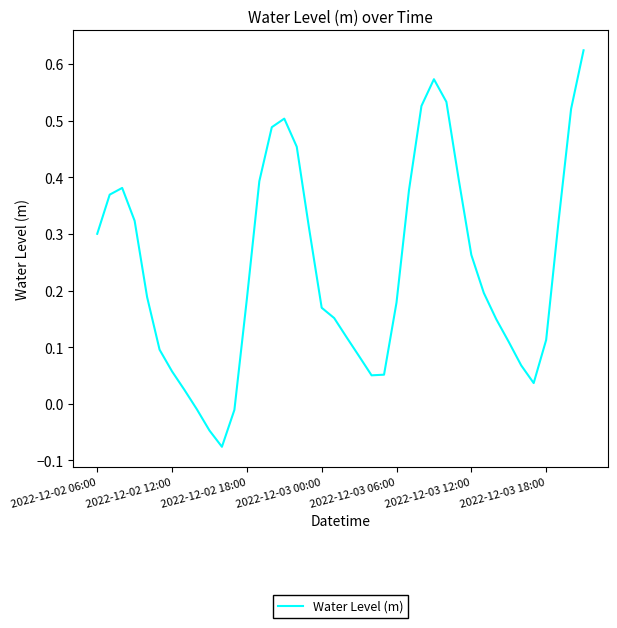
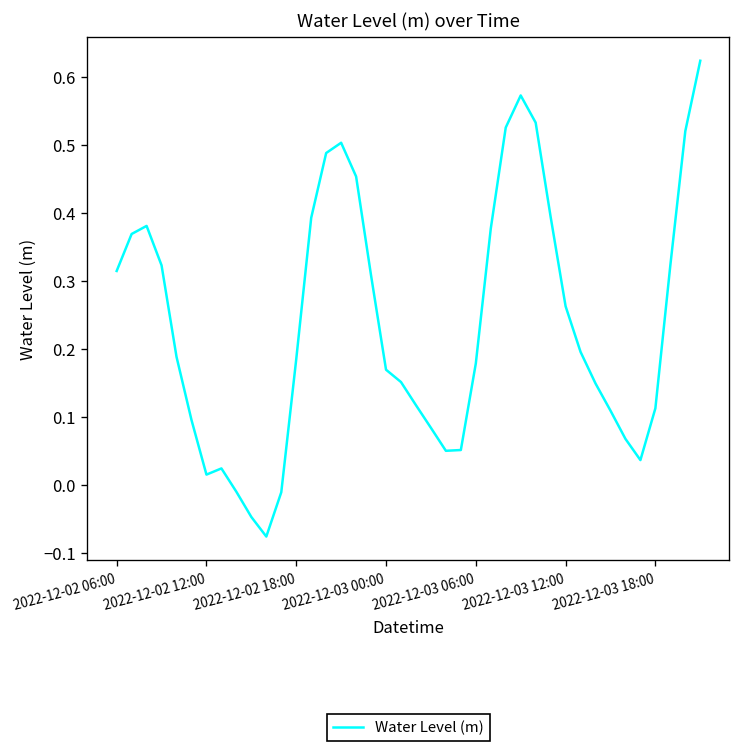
2022-12-02 06:00: 0.30 -> 0.31
2022-12-02 12:00: 0.06 -> 0.02
